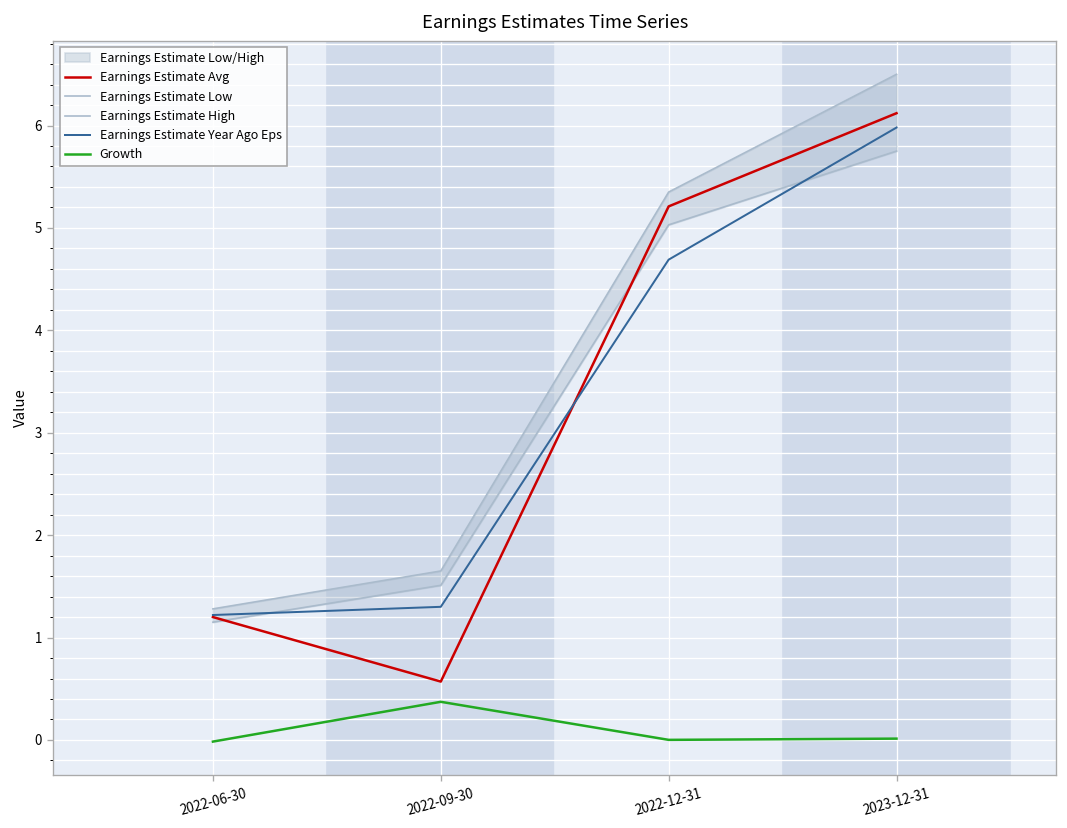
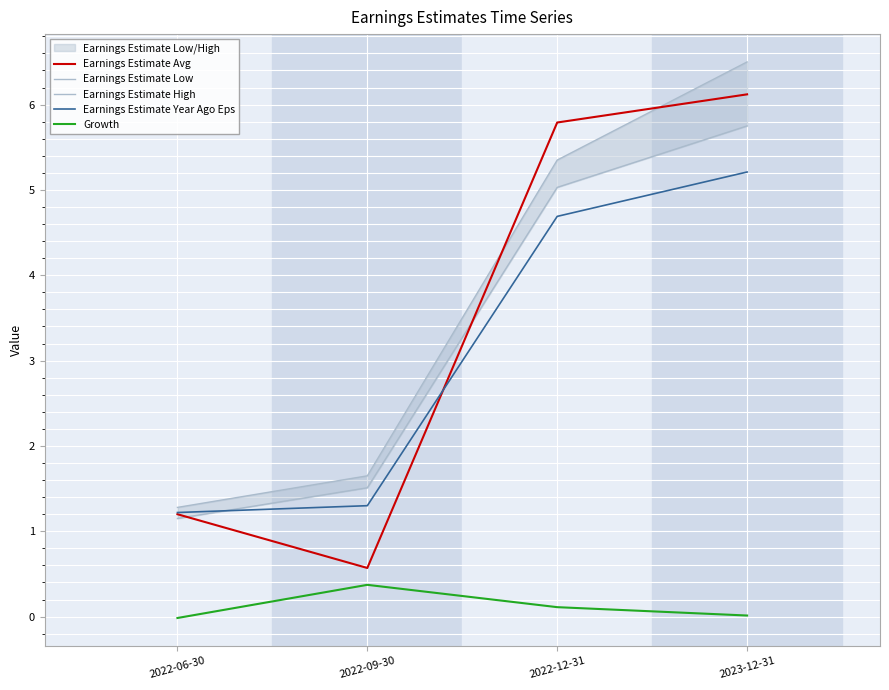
Earnings Estimate Avg, 2022-12-31: 5.2 -> 5.8
Growth, 2022-12-31: 0.0 -> 0.1
Earnings Estimate Year Ago Eps, 2023-12-31: 6.0 -> 5.2
